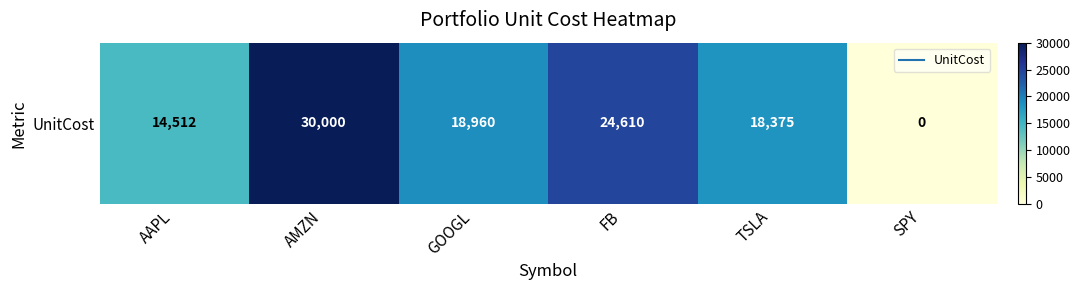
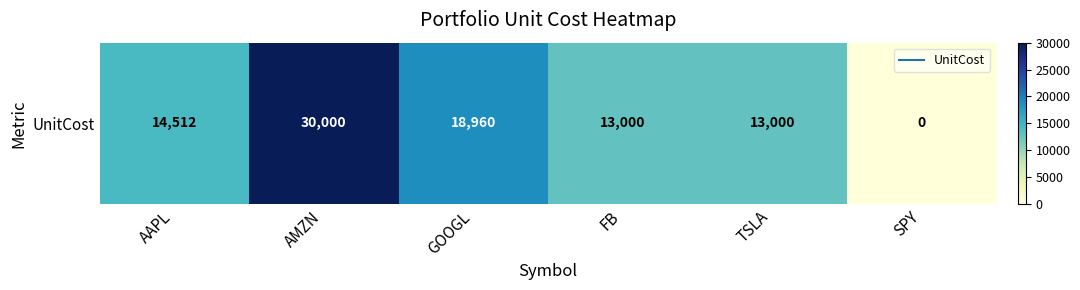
UnitCost, FB: 24,610 -> 13,000
UnitCost, TSLA: 18,375 -> 13,000
